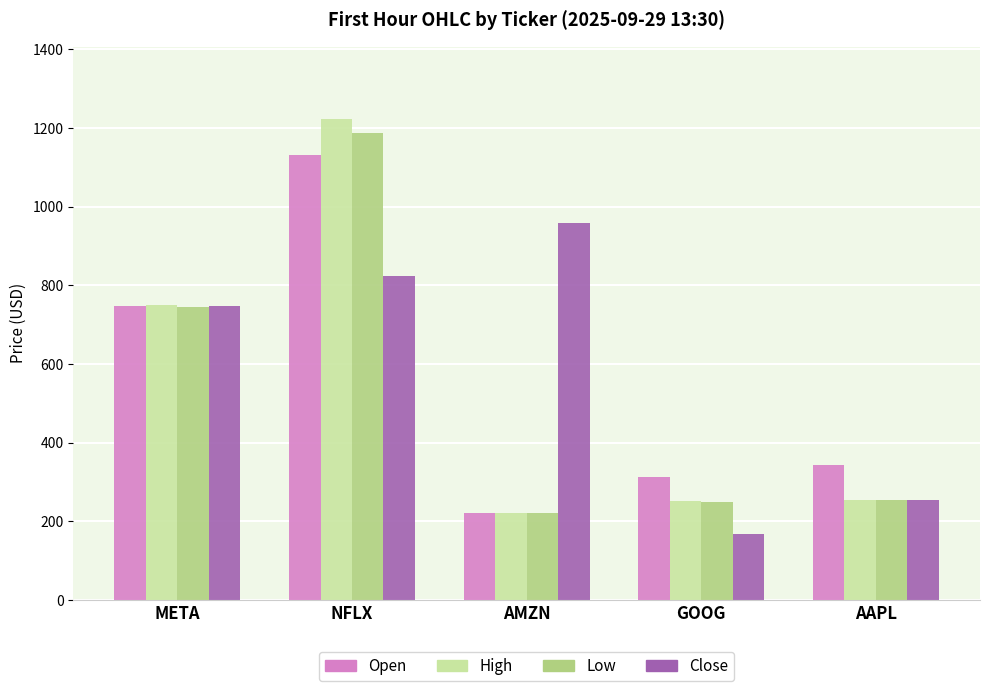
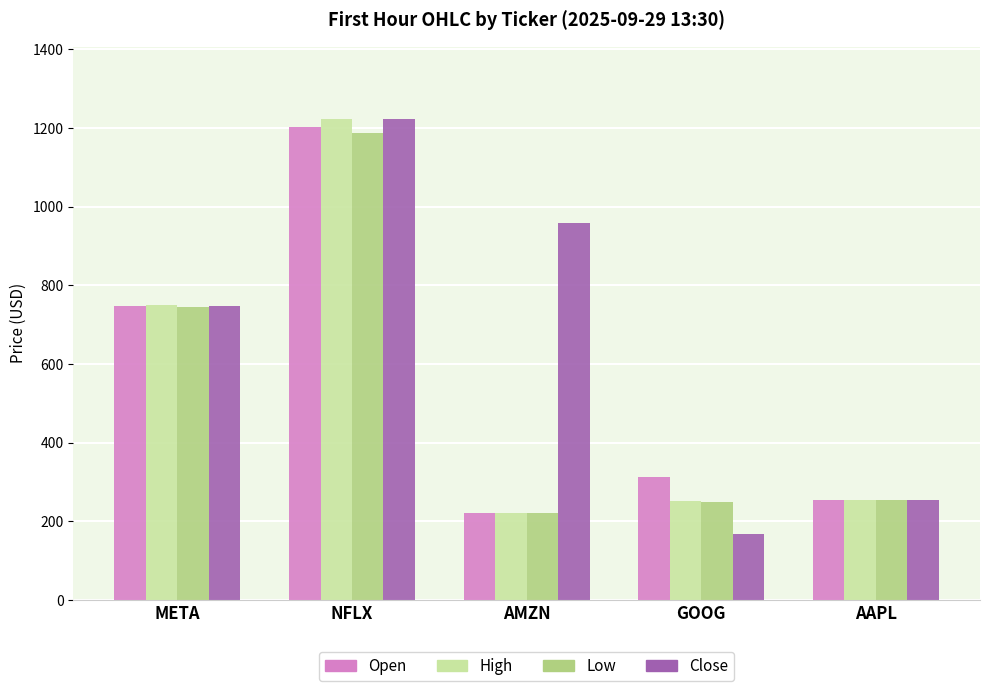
Open, NFLX: 1130 -> 1200
Close, NFLX: 820 -> 1220
Open, AAPL: 340 -> 250
